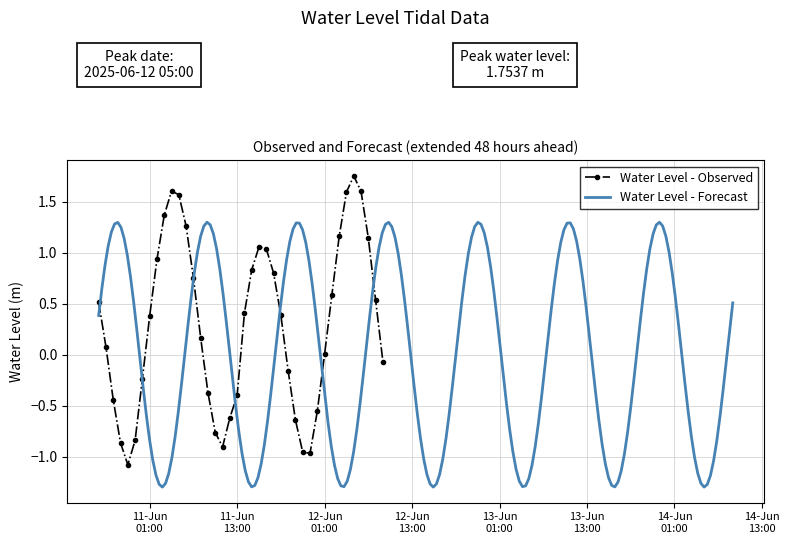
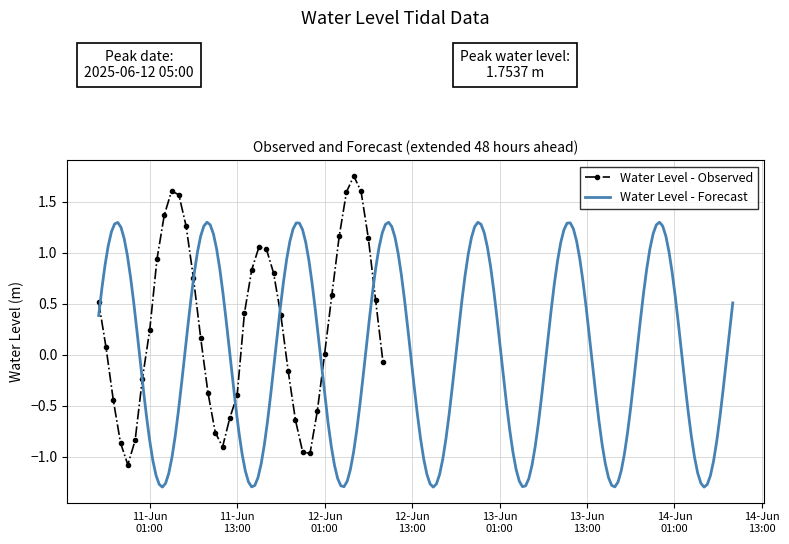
Water Level - Observed, 11-Jun 01:00: 0.38 -> 0.24
